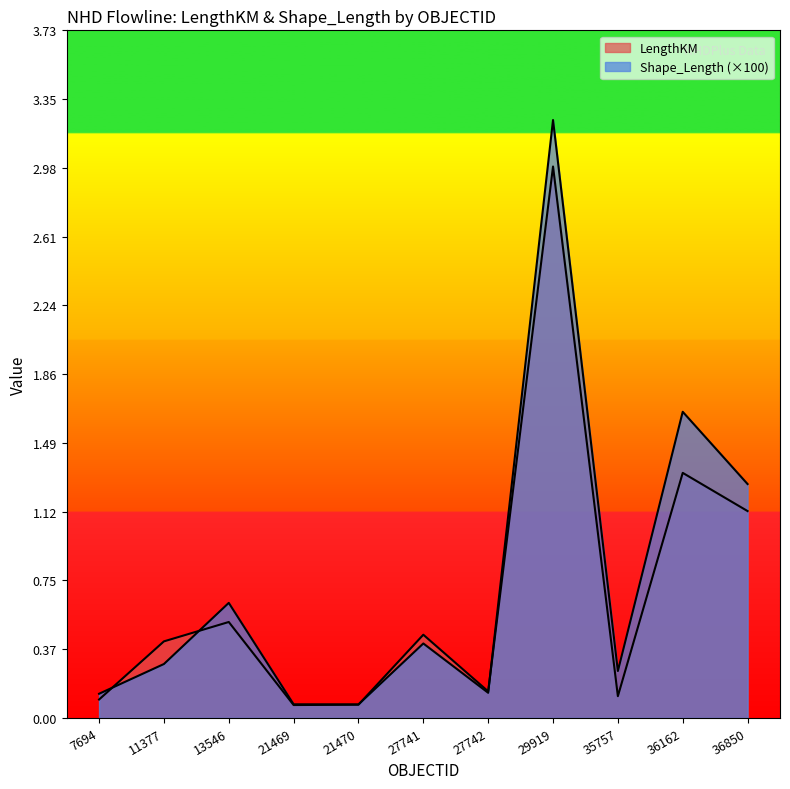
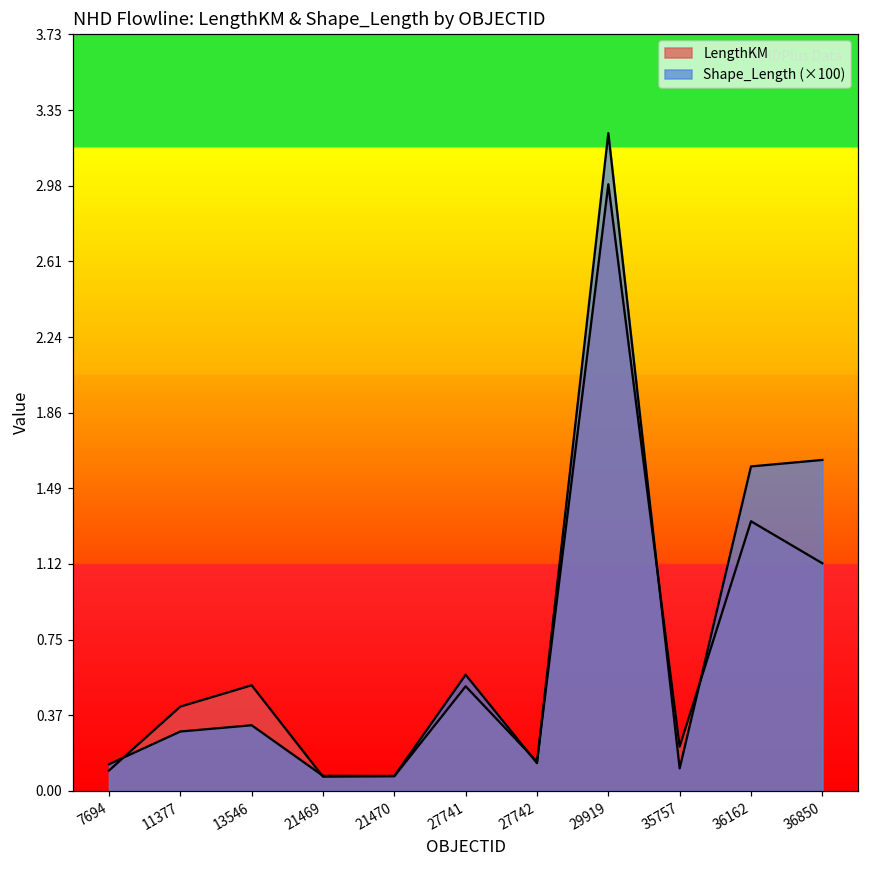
Shape_Length (×100), 13546: 0.62 -> 0.32
LengthKM, 27741: 0.45 -> 0.52
Shape_Length (×100), 27741: 0.40 -> 0.57
LengthKM, 35757: 0.12 -> 0.22
Shape_Length (×100), 35757: 0.25 -> 0.11
Shape_Length (×100), 36162: 1.66 -> 1.60
Shape_Length (×100), 36850: 1.27 -> 1.63
